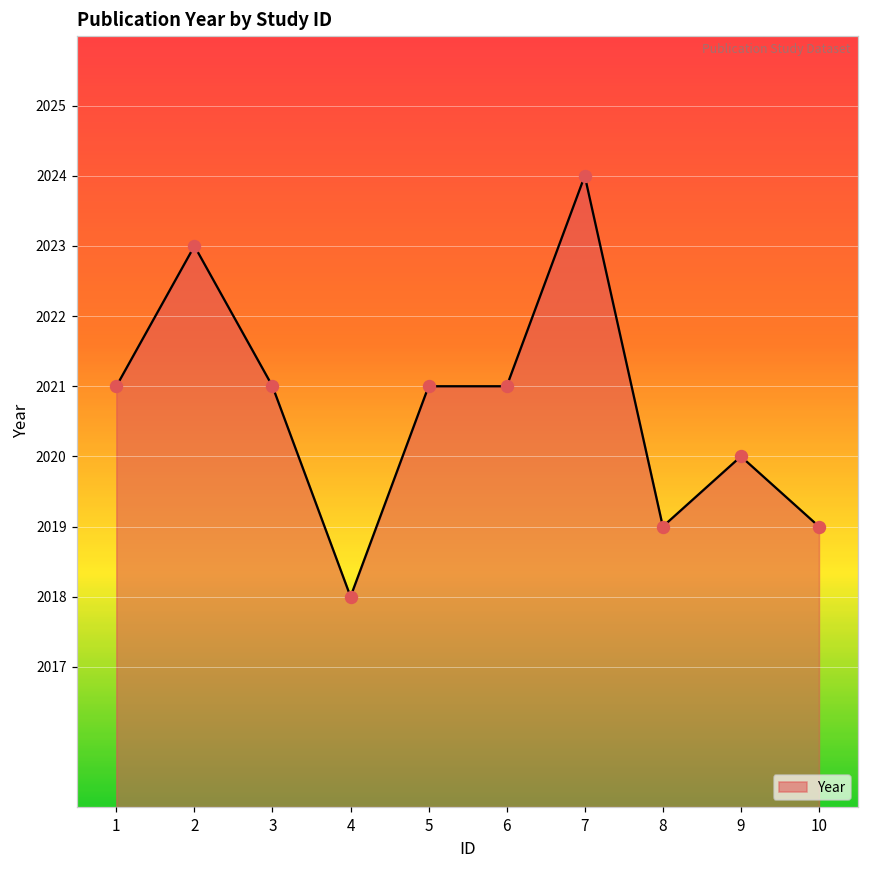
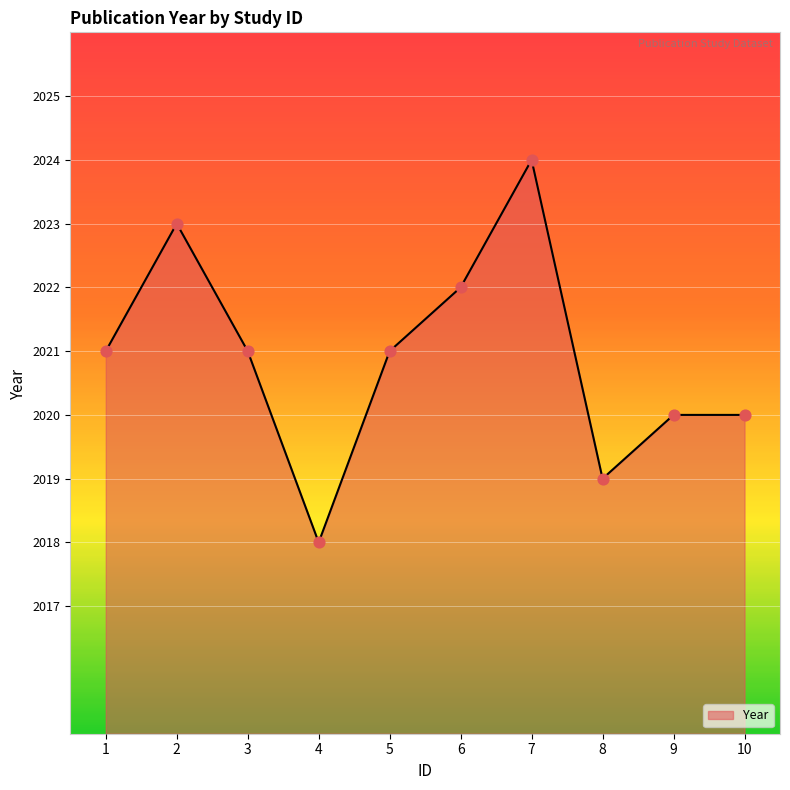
6: 2021 -> 2022
10: 2019 -> 2020
